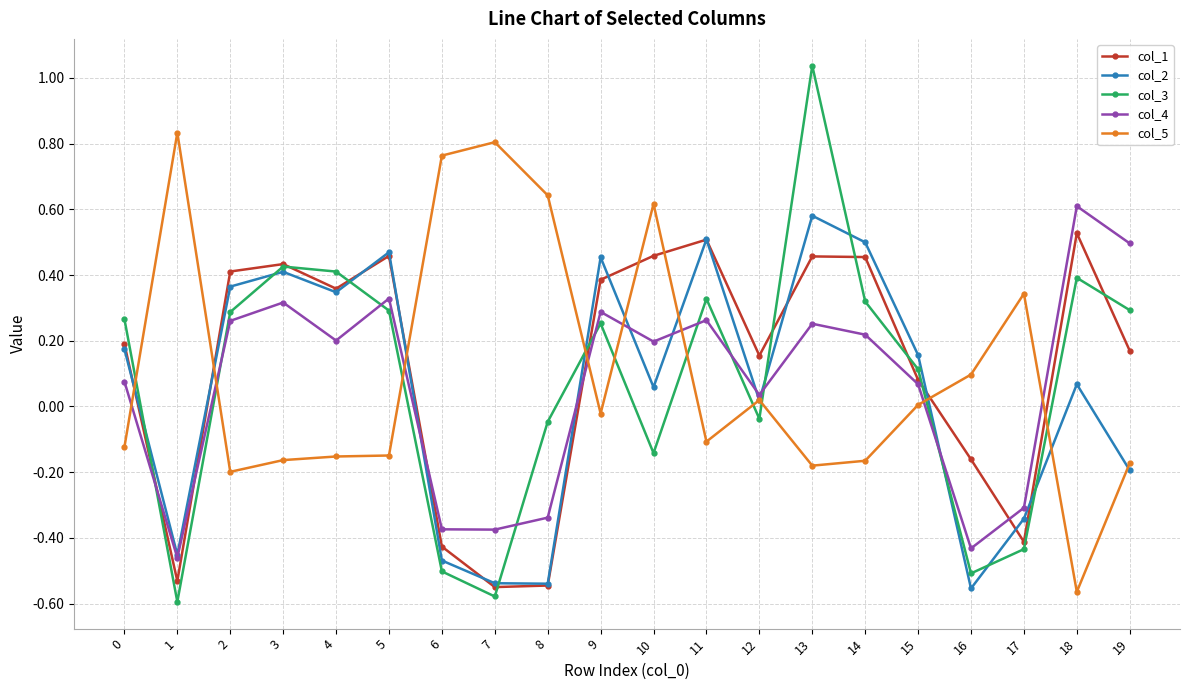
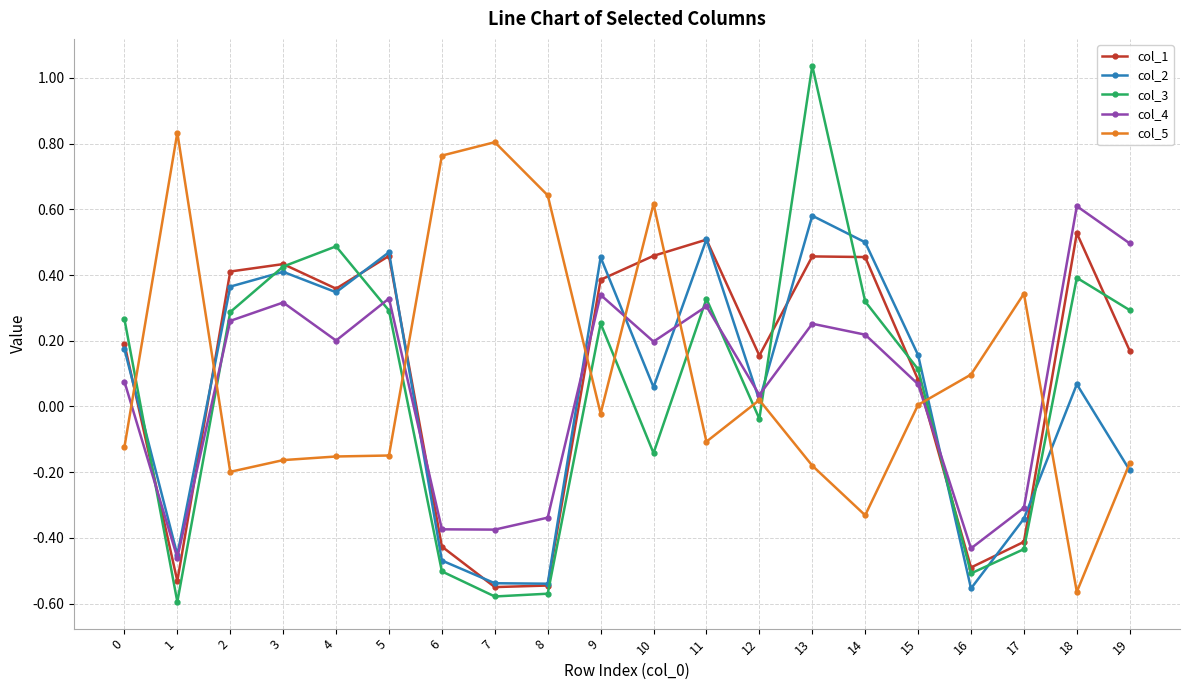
col_3, 4: 0.41 -> 0.49
col_3, 8: -0.05 -> -0.57
col_4, 9: 0.29 -> 0.34
col_4, 11: 0.26 -> 0.30
col_5, 14: -0.17 -> -0.33
col_1, 16: -0.16 -> -0.49
